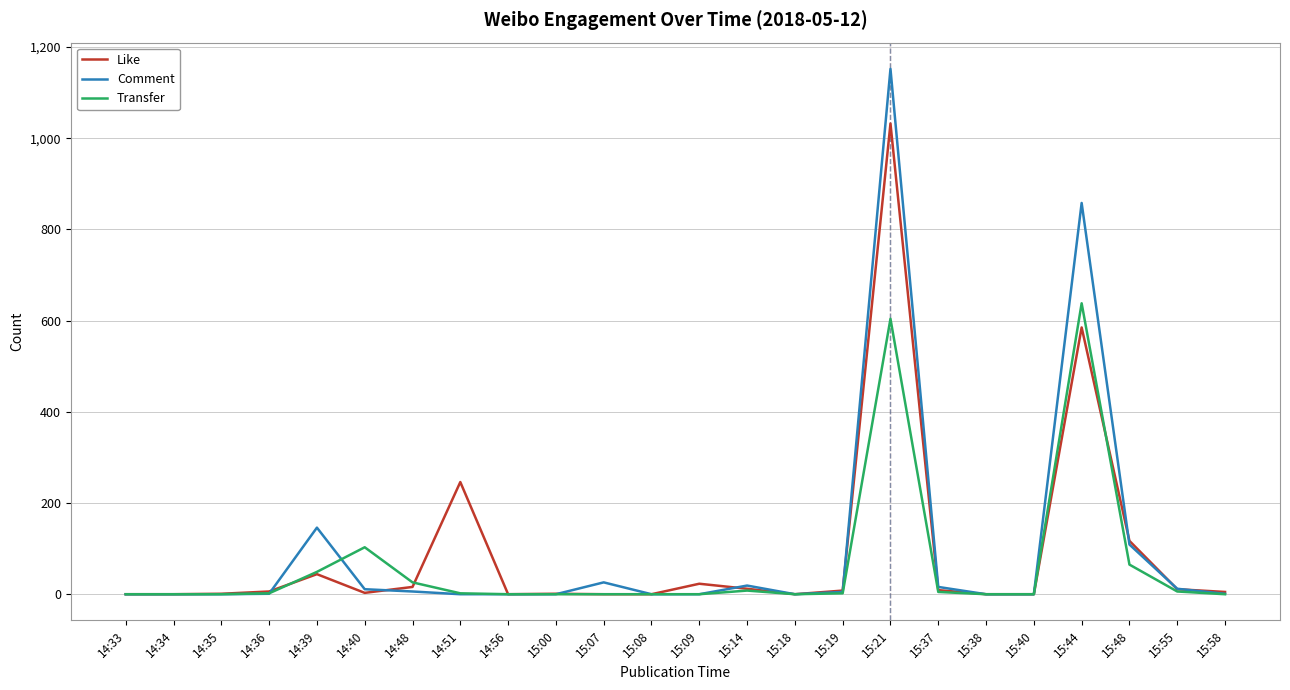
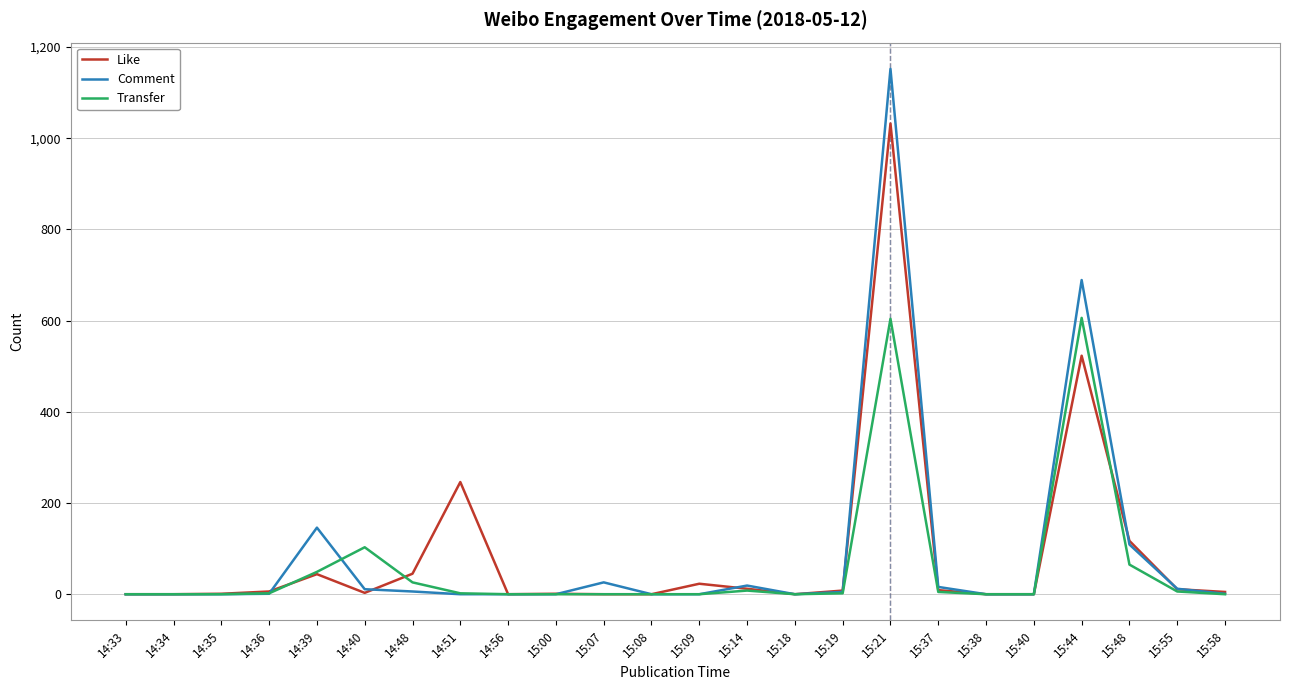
Like, 14:48: 20 -> 50
Like, 15:44: 590 -> 520
Comment, 15:44: 860 -> 690
Transfer, 15:44: 640 -> 610
